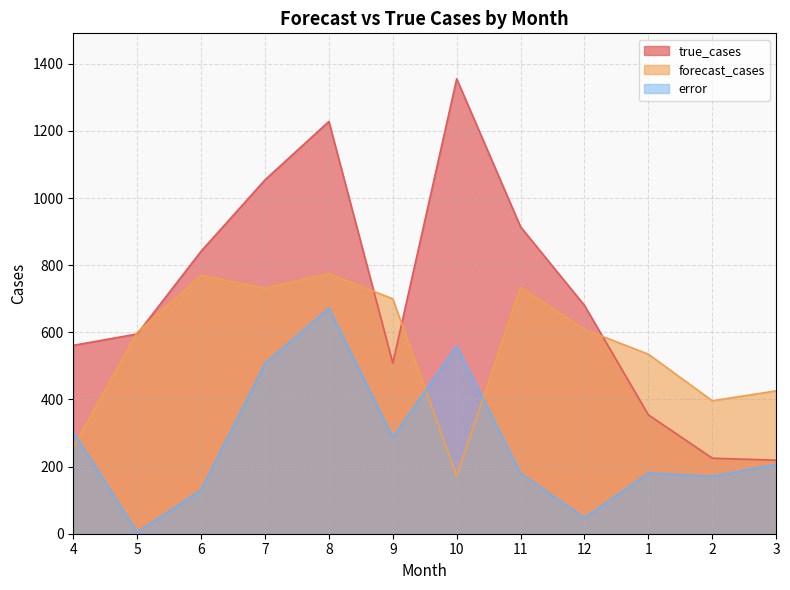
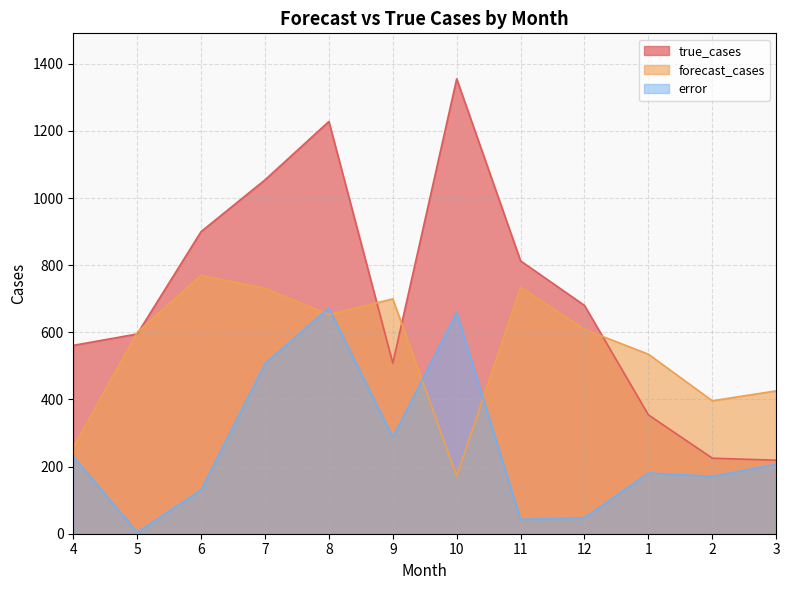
error, 4: 300 -> 230
true_cases, 6: 840 -> 900
forecast_cases, 8: 770 -> 650
error, 10: 560 -> 660
true_cases, 11: 910 -> 810
error, 11: 180 -> 40
